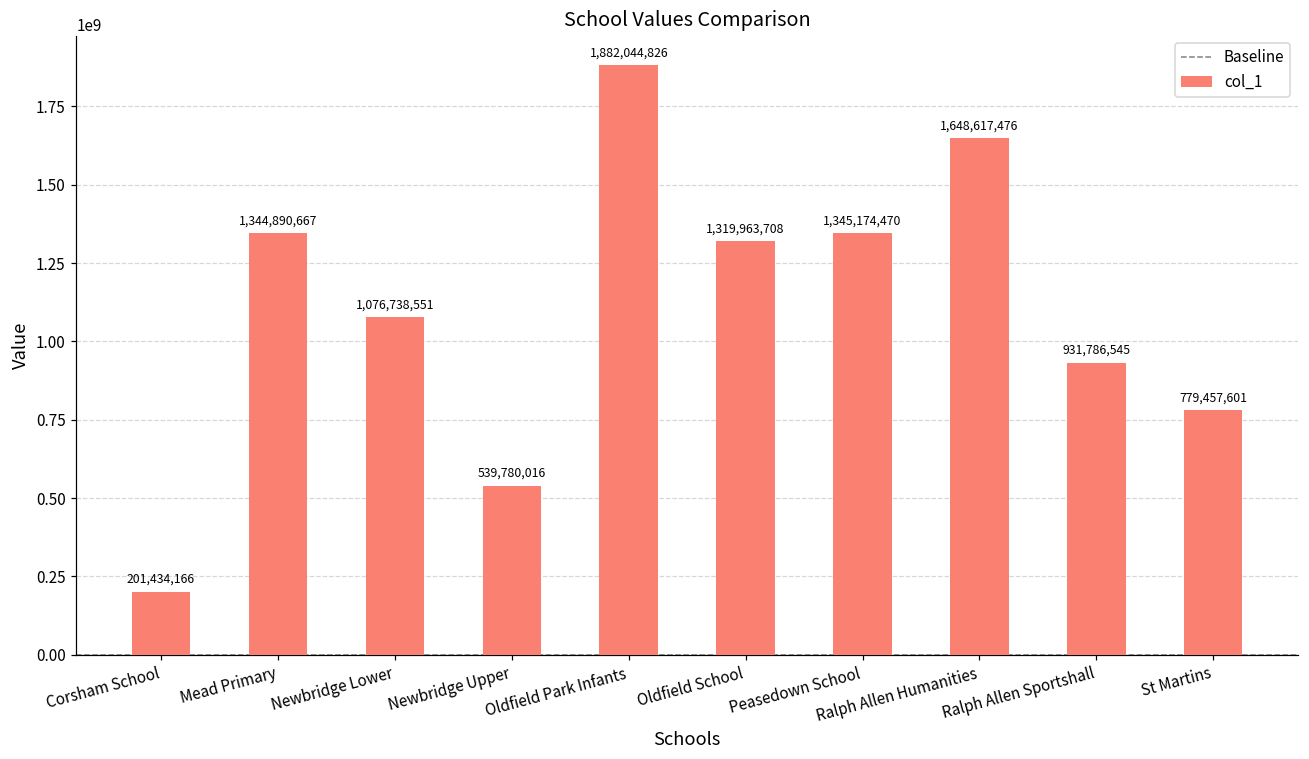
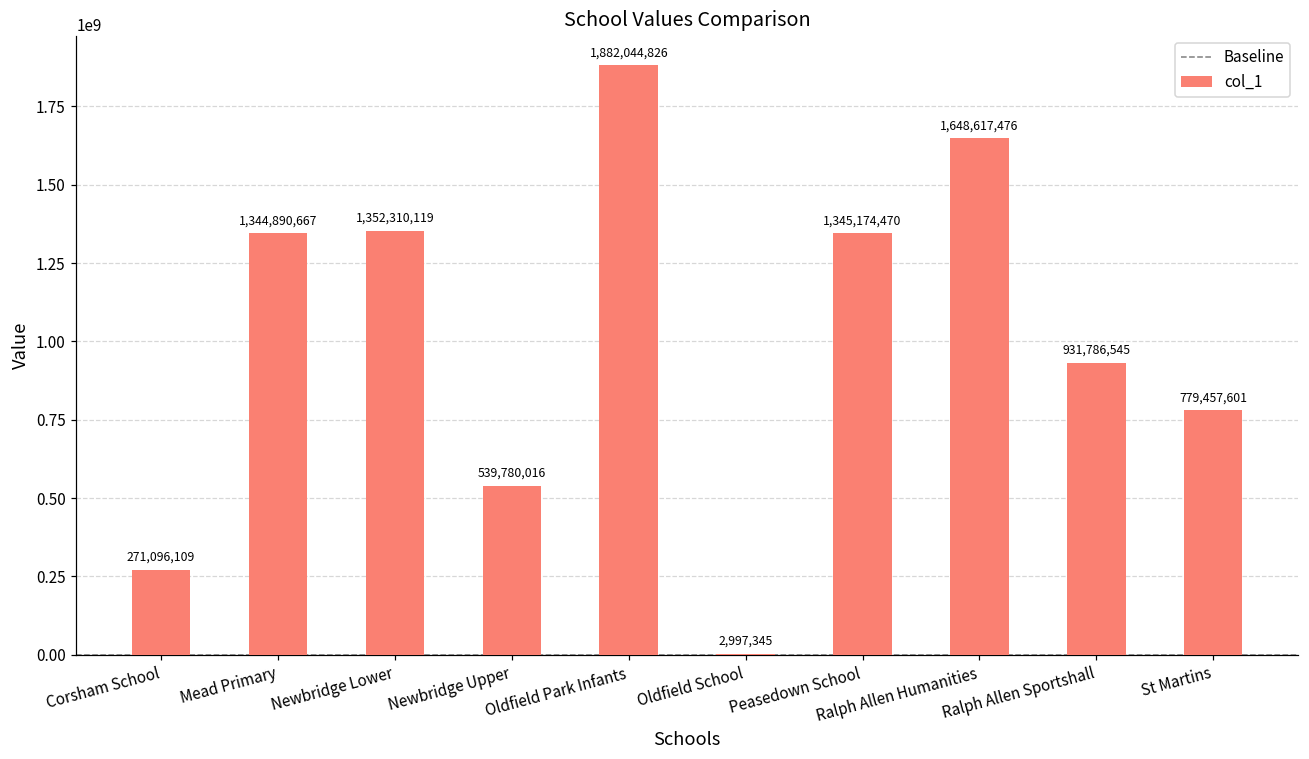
Corsham School: 201,434,166 -> 271,096,109
Newbridge Lower: 1,076,738,551 -> 1,352,310,119
Oldfield School: 1,319,963,708 -> 2,997,345
